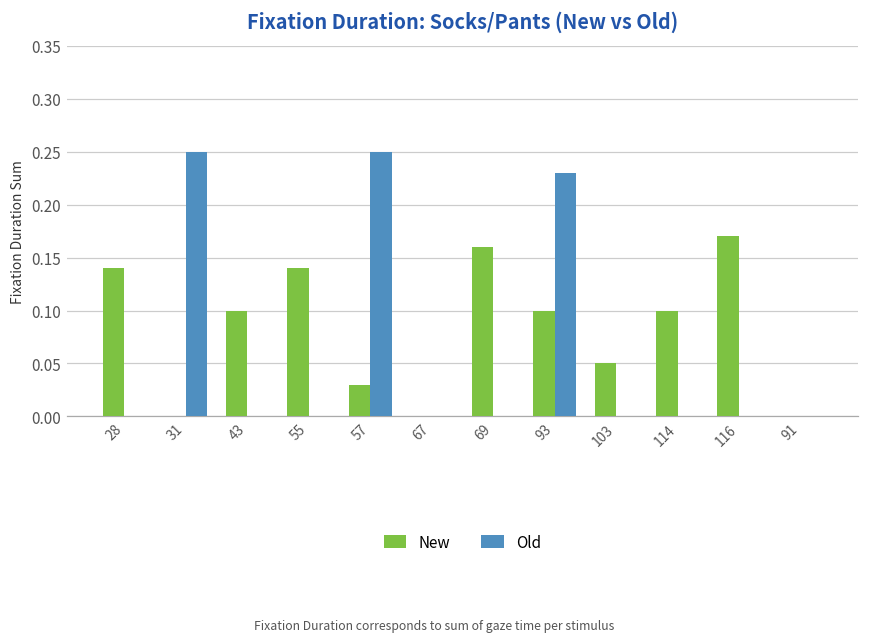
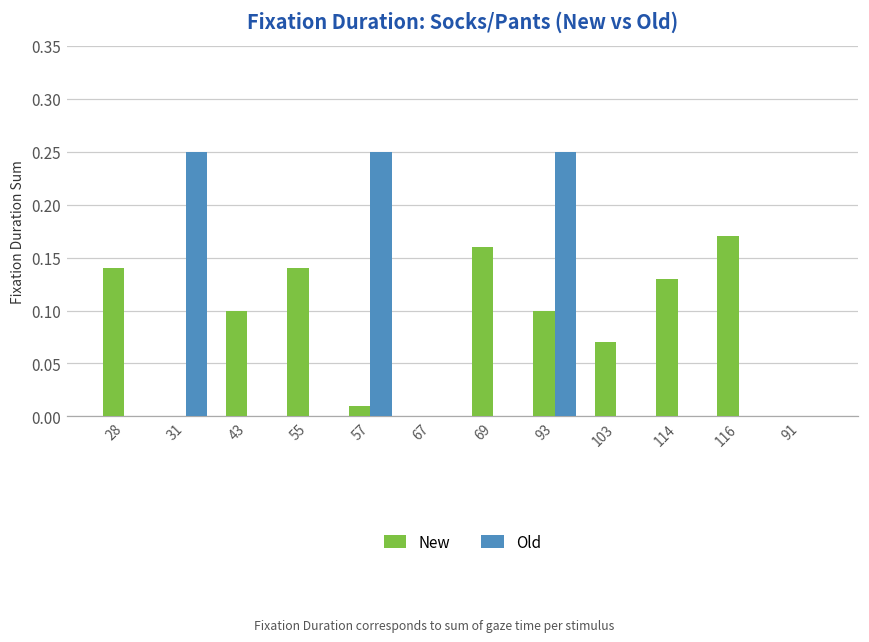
New, 57: 0.03 -> 0.01
Old, 93: 0.23 -> 0.25
New, 103: 0.05 -> 0.07
New, 114: 0.10 -> 0.13
